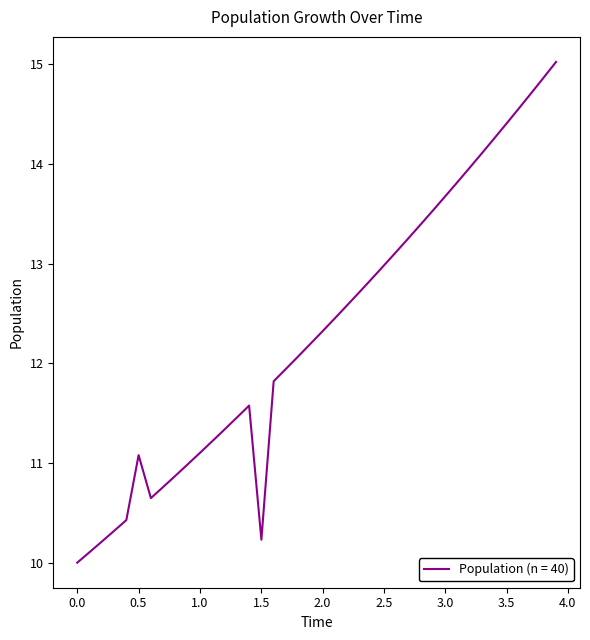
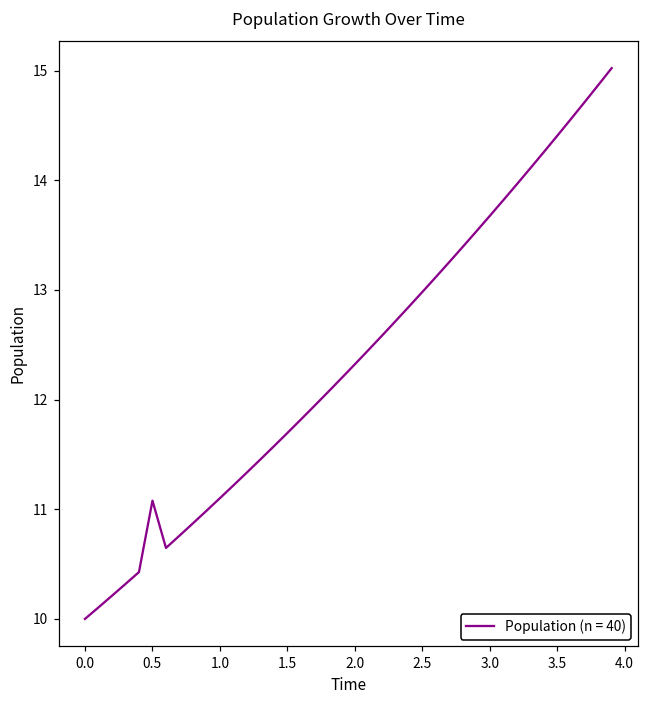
1.5: 10.2 -> 11.7
